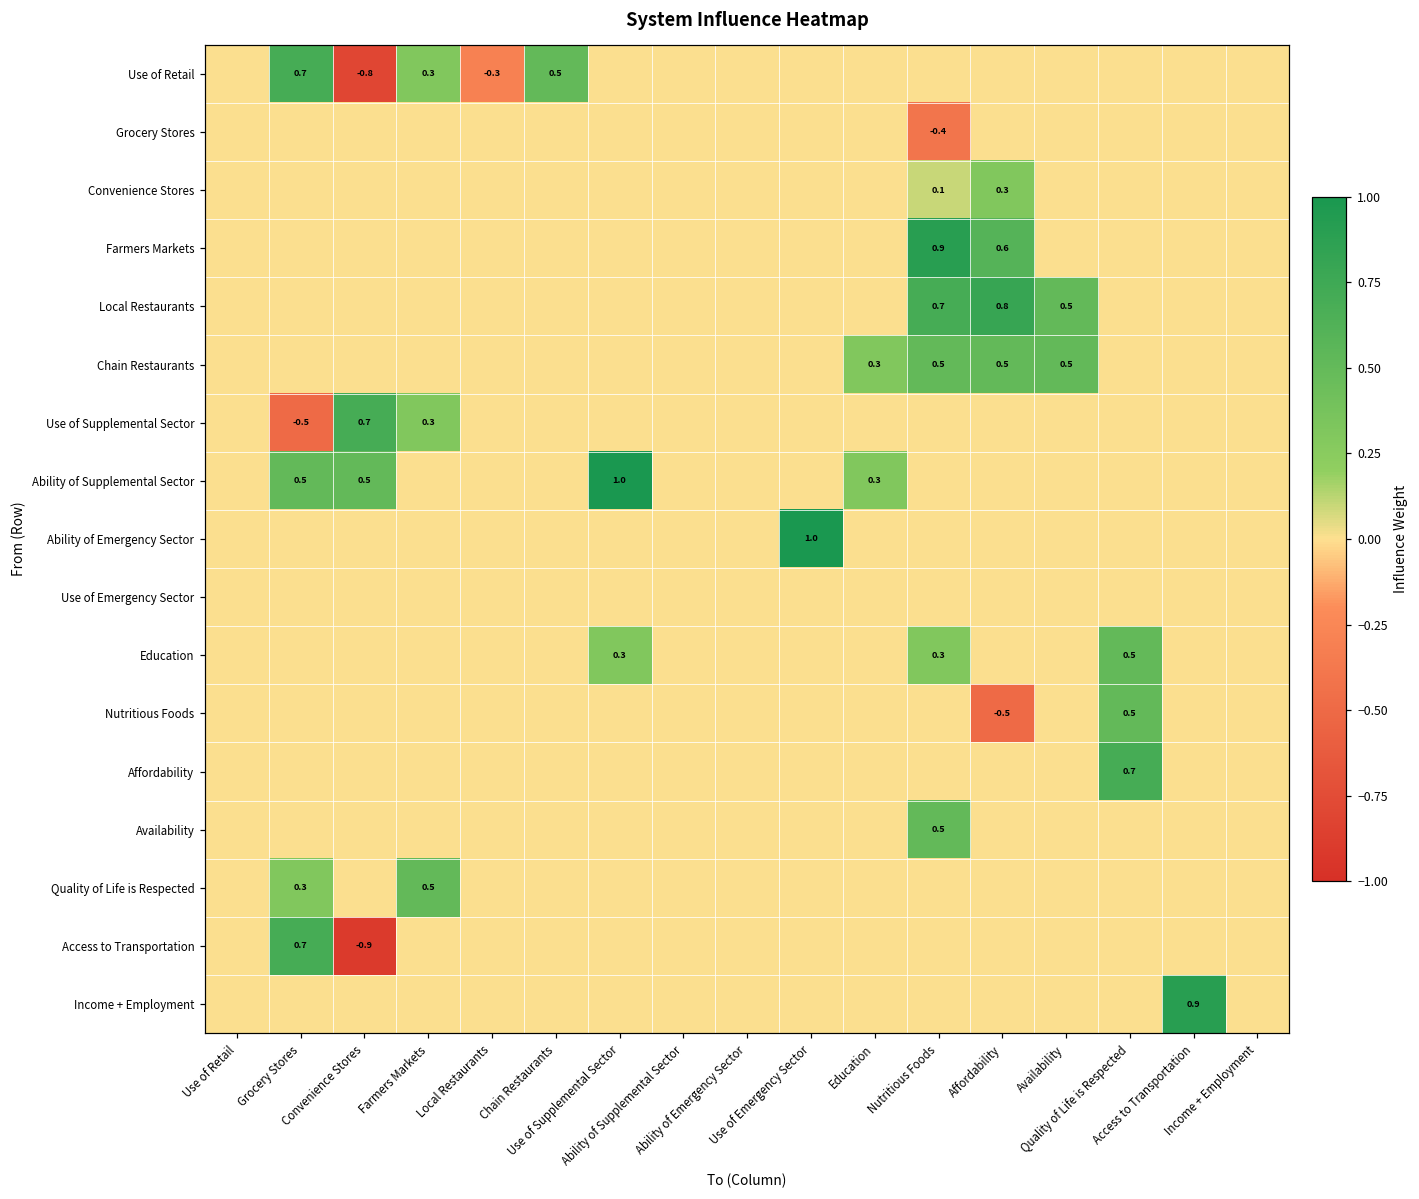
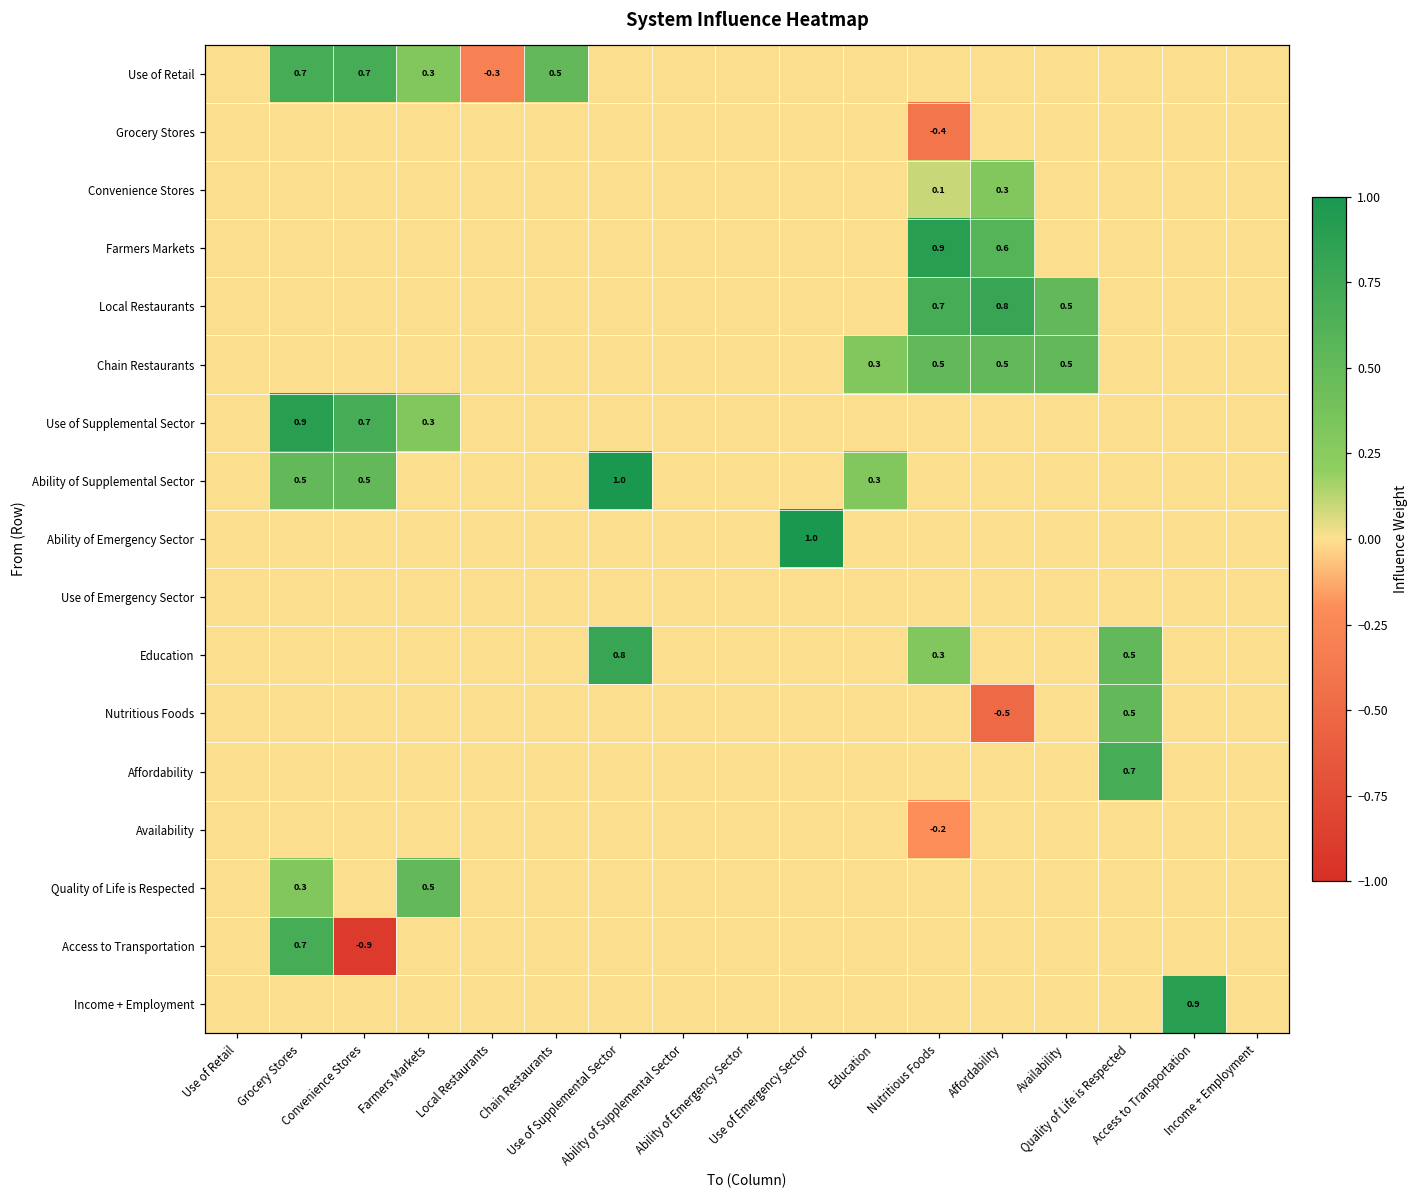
Use of Retail, Convenience Stores: -0.8 -> 0.7
Use of Supplemental Sector, Grocery Stores: -0.5 -> 0.9
Education, Use of Supplemental Sector: 0.3 -> 0.8
Availability, Nutritious Foods: 0.5 -> -0.2
